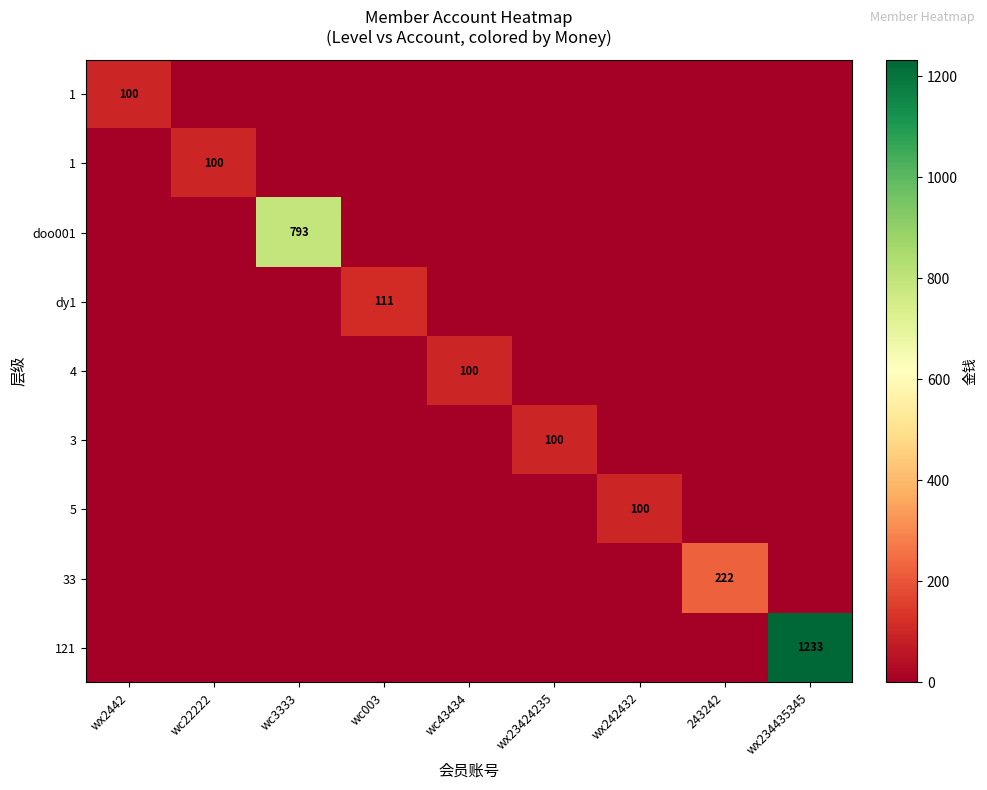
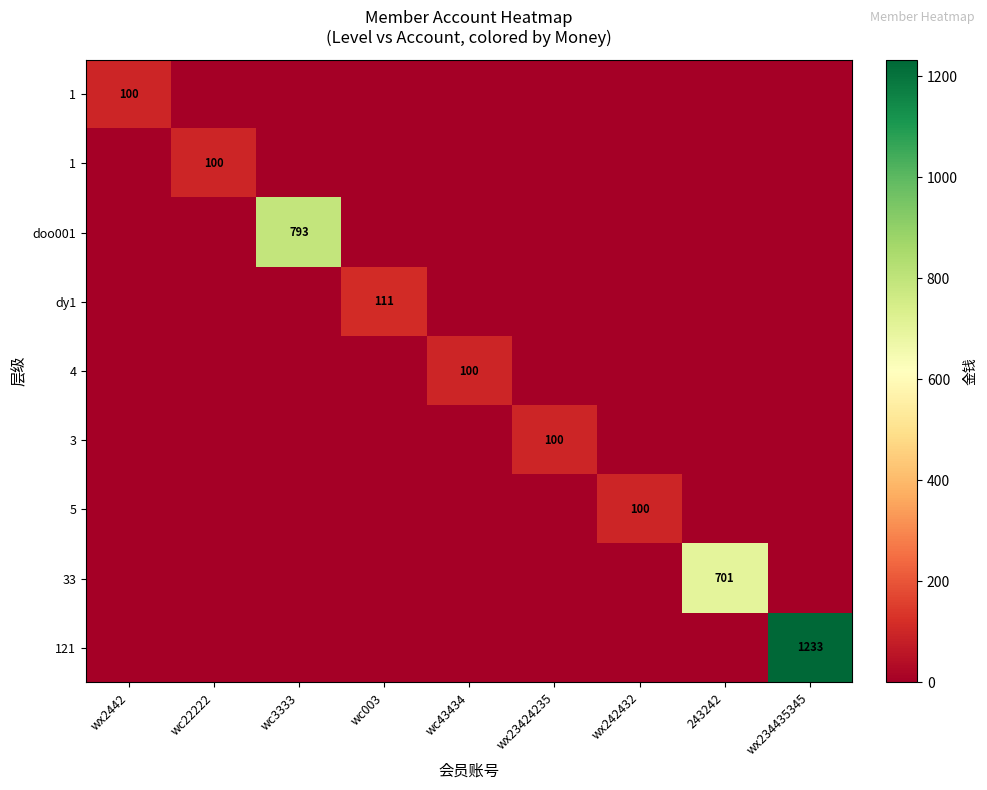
33, 243242: 222 -> 701
